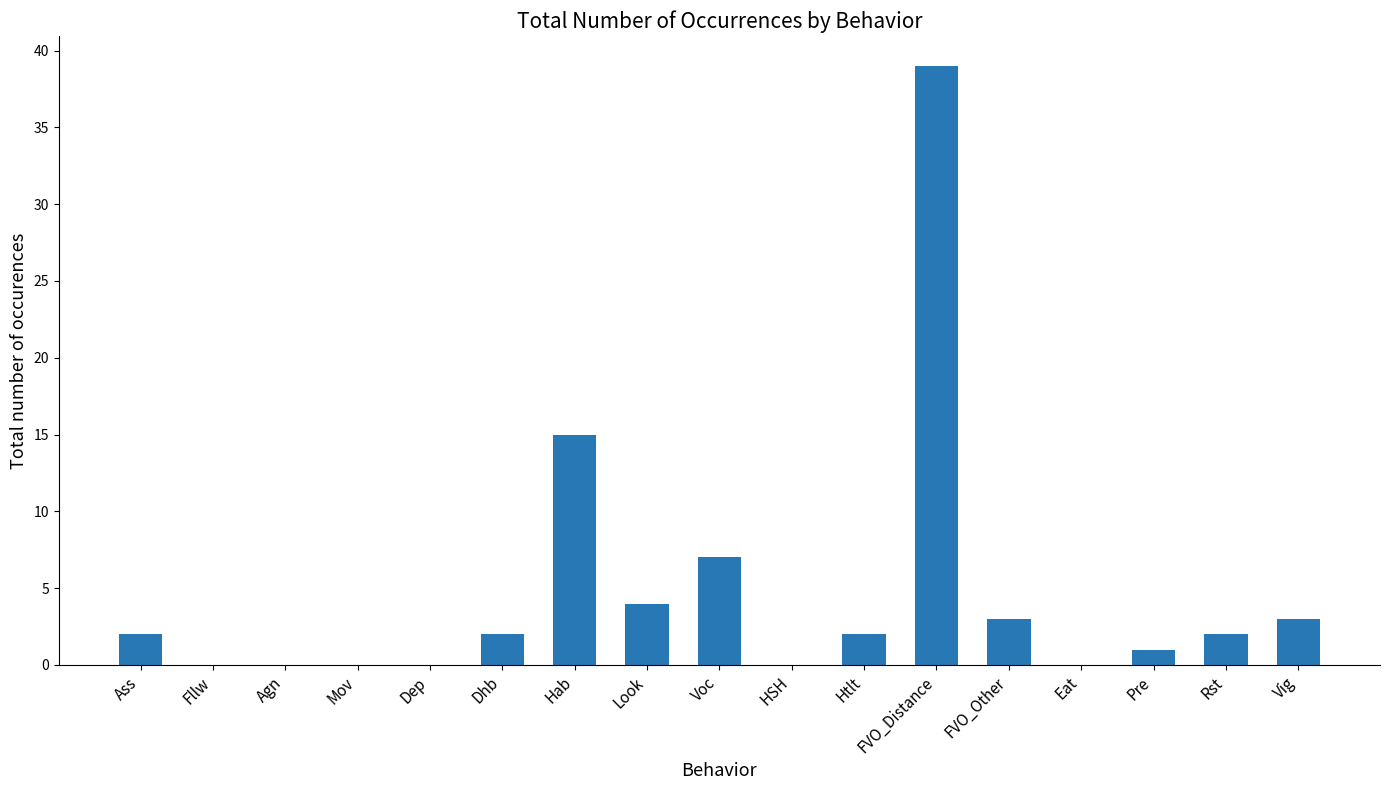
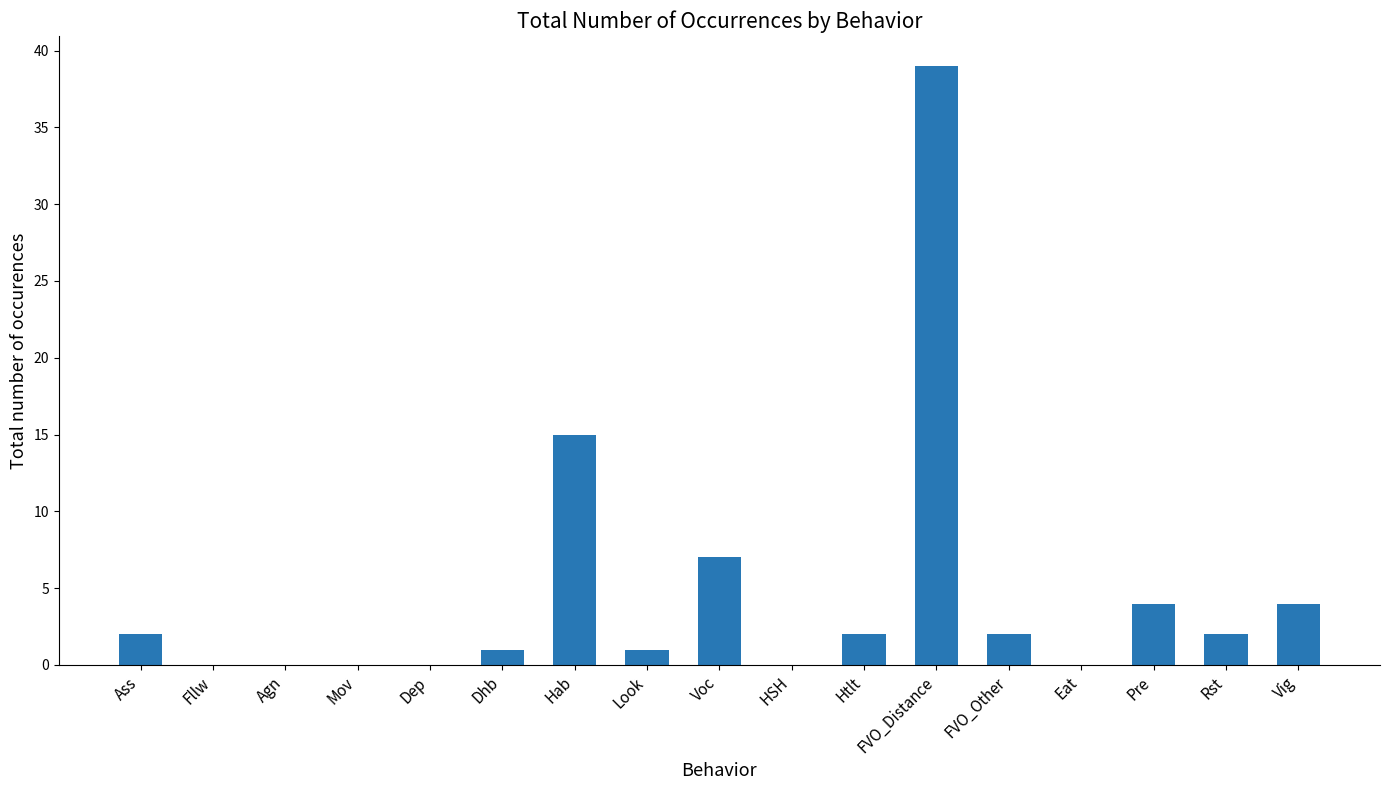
Dhb: 2 -> 1
Look: 4 -> 1
FVO_Other: 3 -> 2
Pre: 1 -> 4
Vig: 3 -> 4
